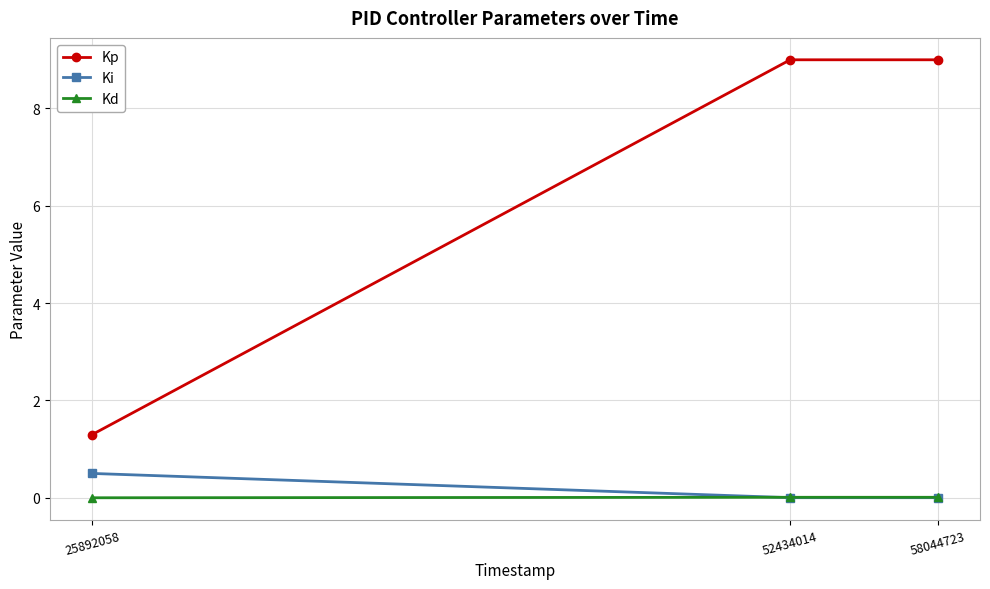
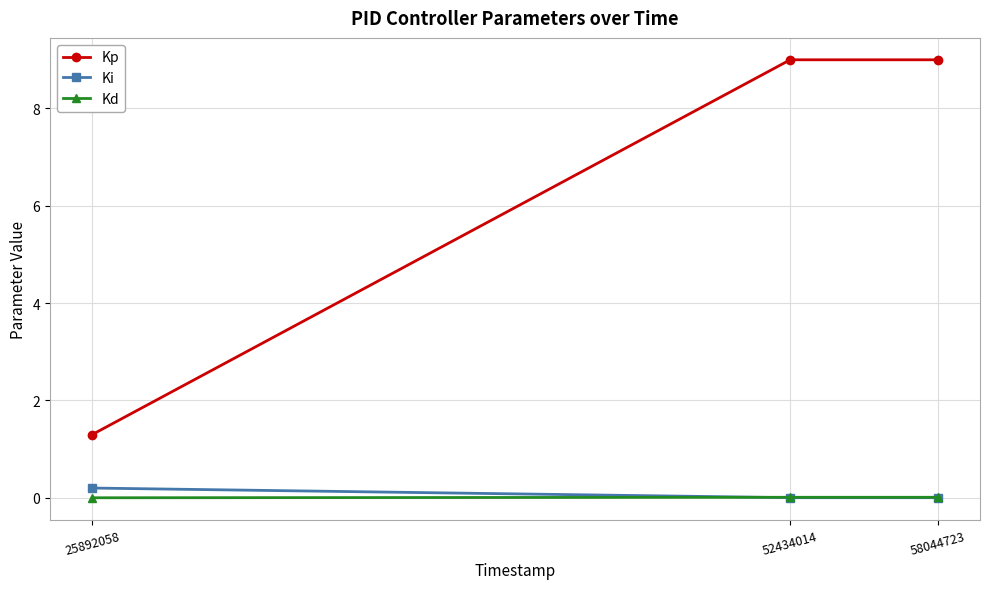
Ki, 25892058: 0.5 -> 0.2
